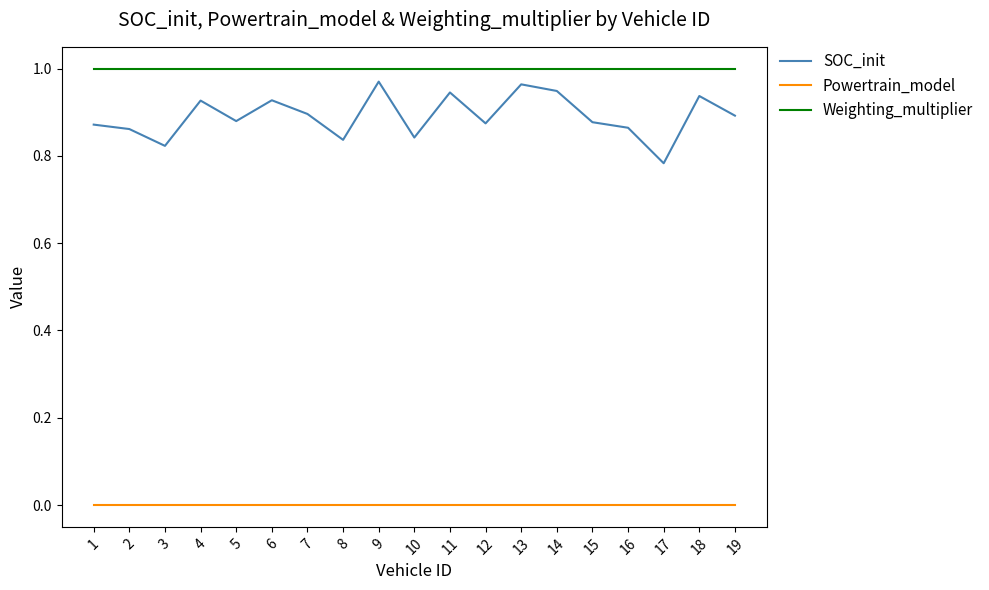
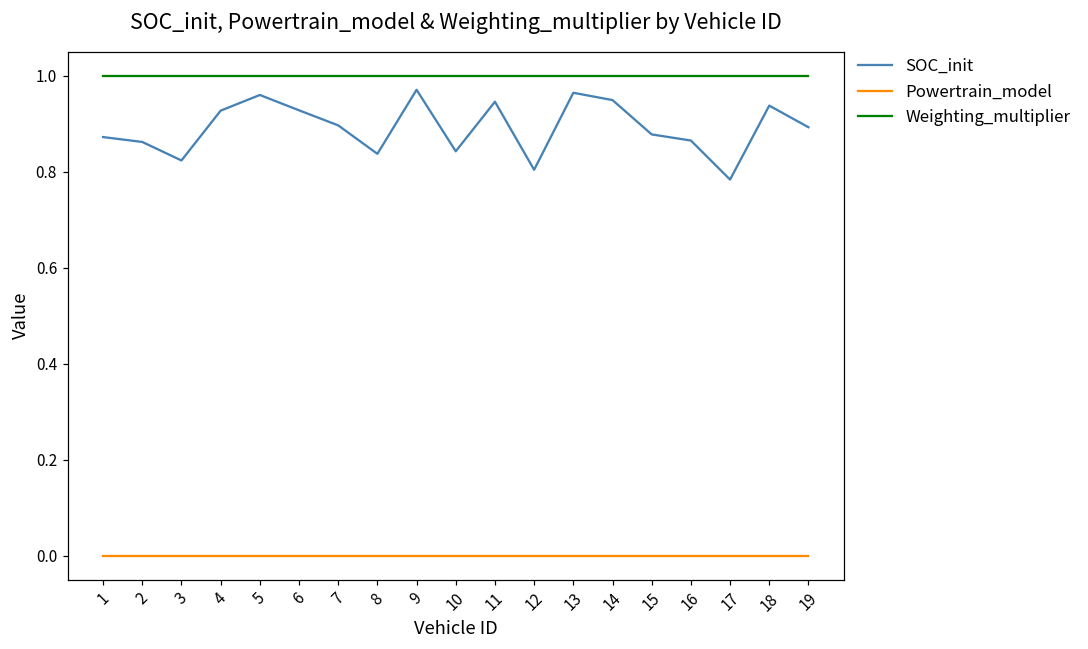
SOC_init, 5: 0.88 -> 0.96
SOC_init, 12: 0.87 -> 0.80
